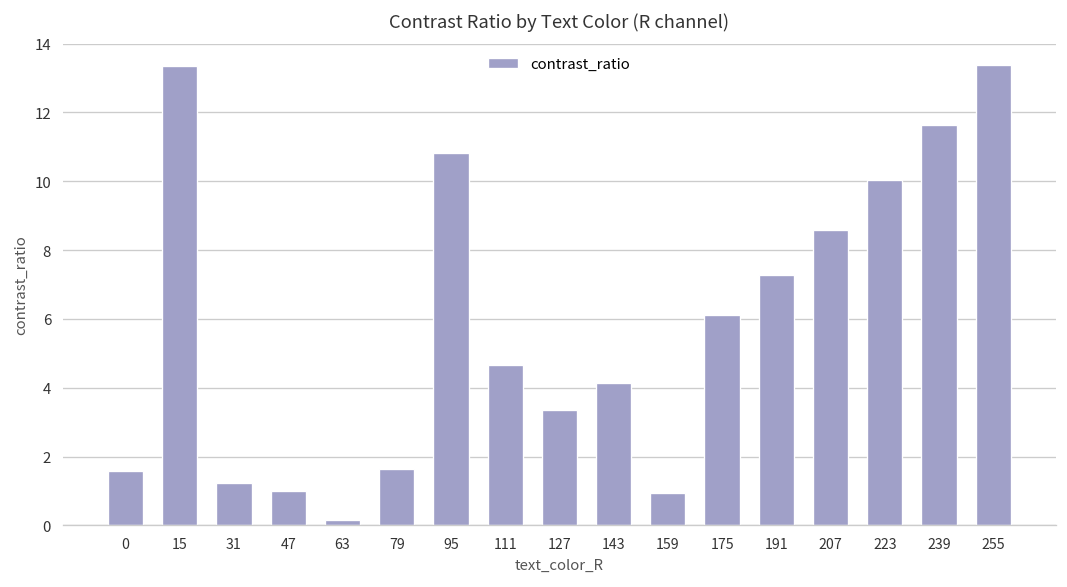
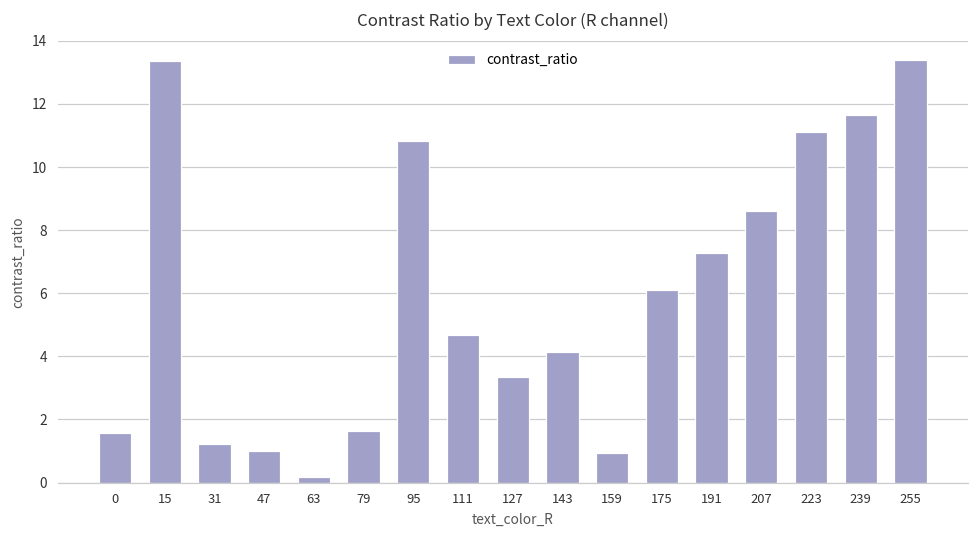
223: 10.0 -> 11.1
